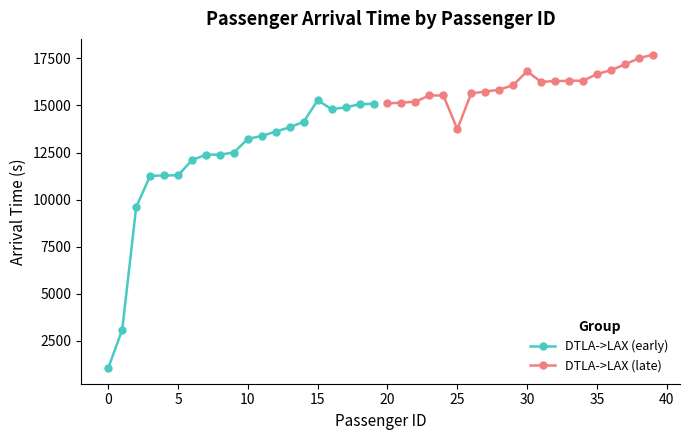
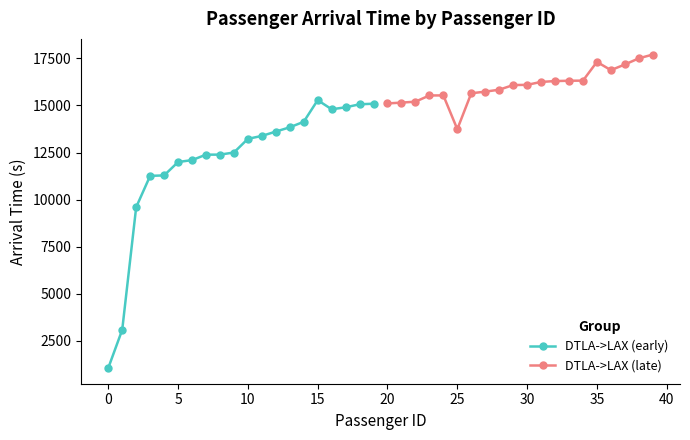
DTLA->LAX (early), 5: 11300 -> 12000
DTLA->LAX (late), 30: 16800 -> 16100
DTLA->LAX (late), 35: 16700 -> 17300
